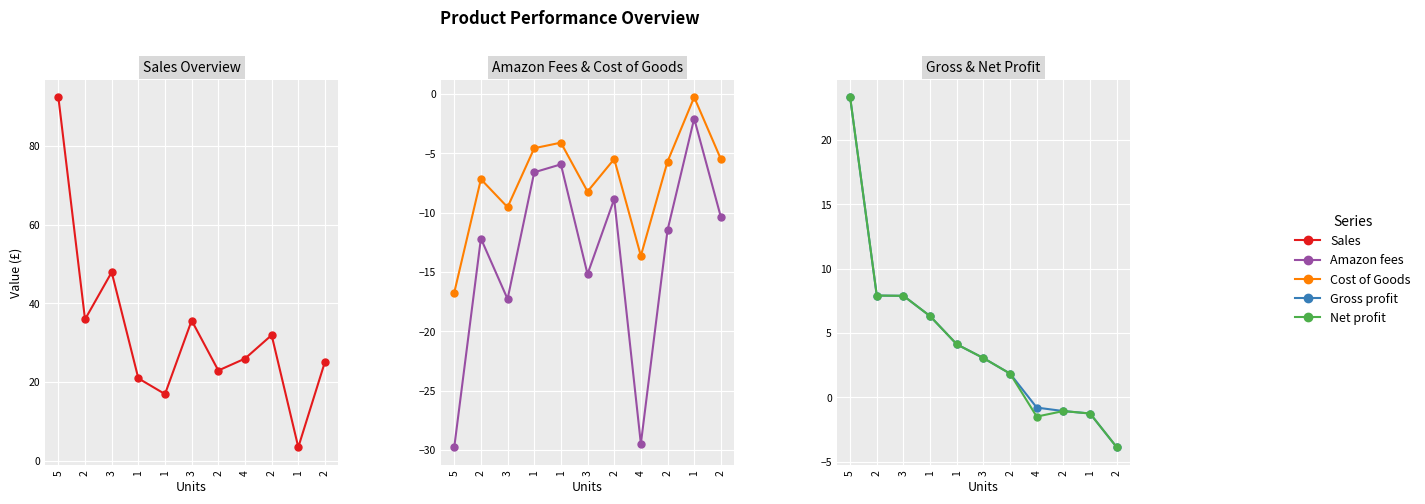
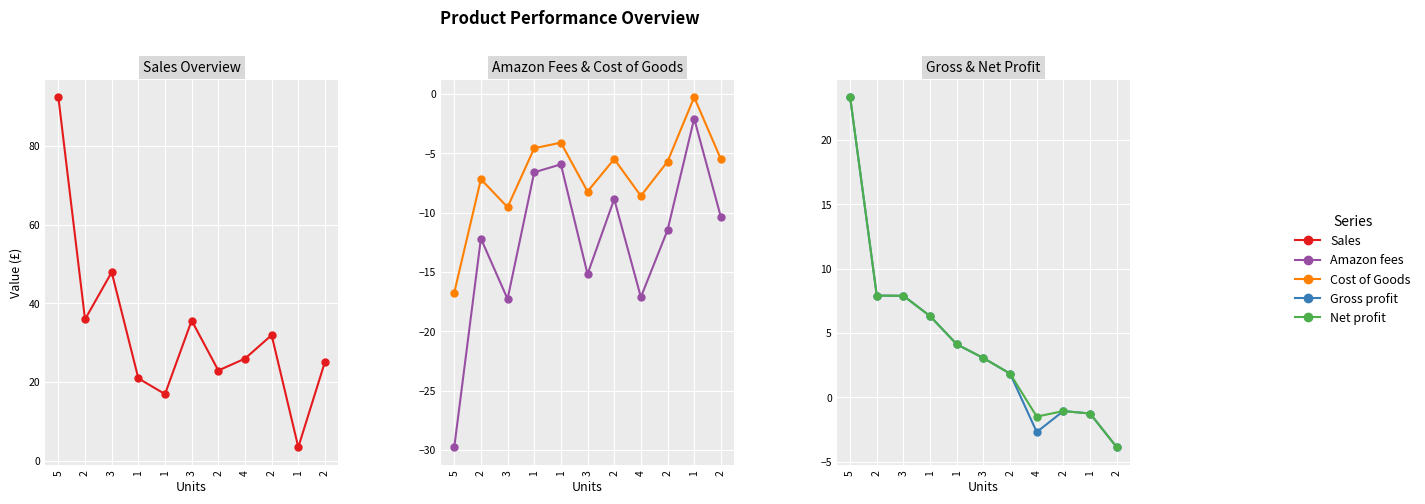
Amazon Fees & Cost of Goods, Amazon fees, 4: -29.5 -> -17.1
Amazon Fees & Cost of Goods, Cost of Goods, 4: -13.6 -> -8.6
Gross & Net Profit, Gross profit, 4: -0.8 -> -2.7
